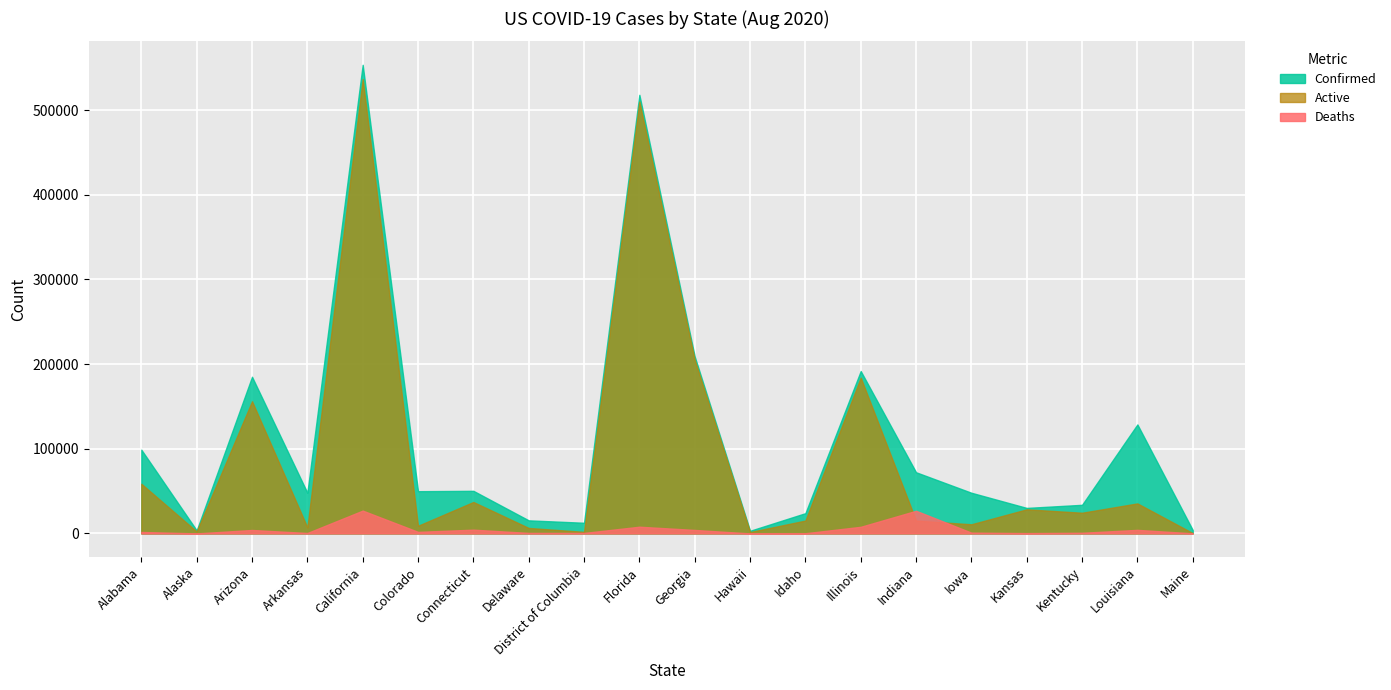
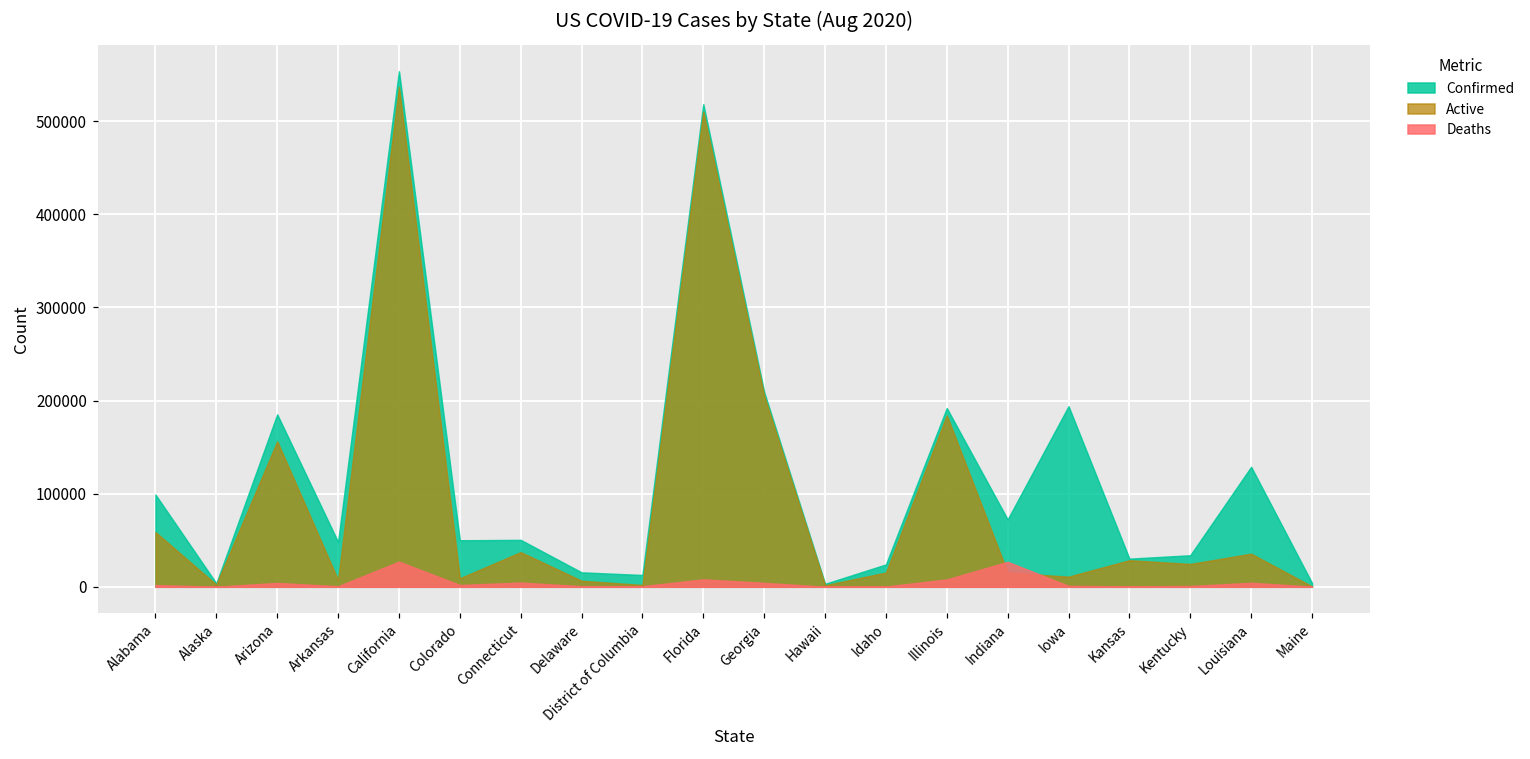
Confirmed, Iowa: 50000 -> 190000
